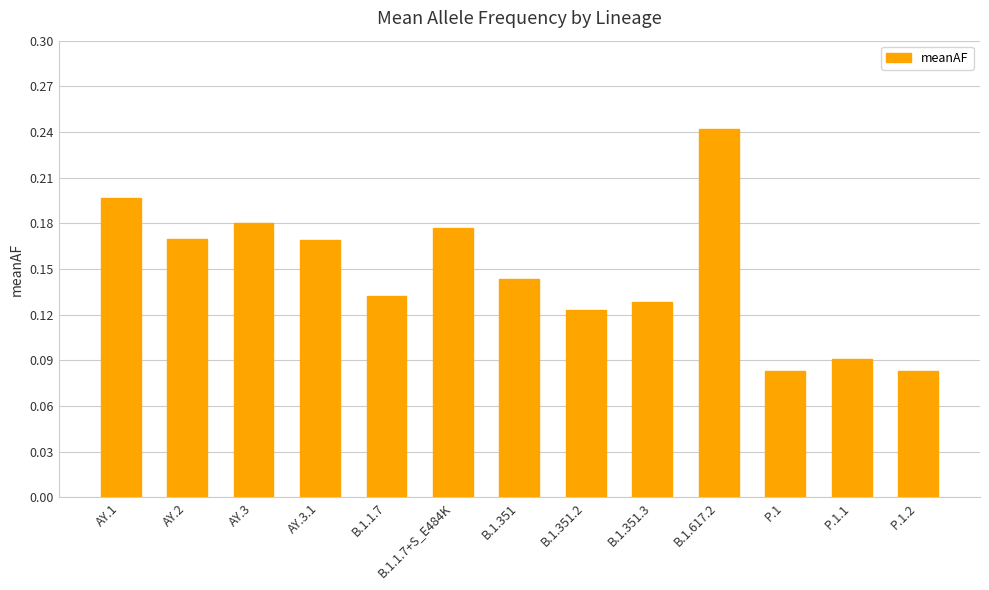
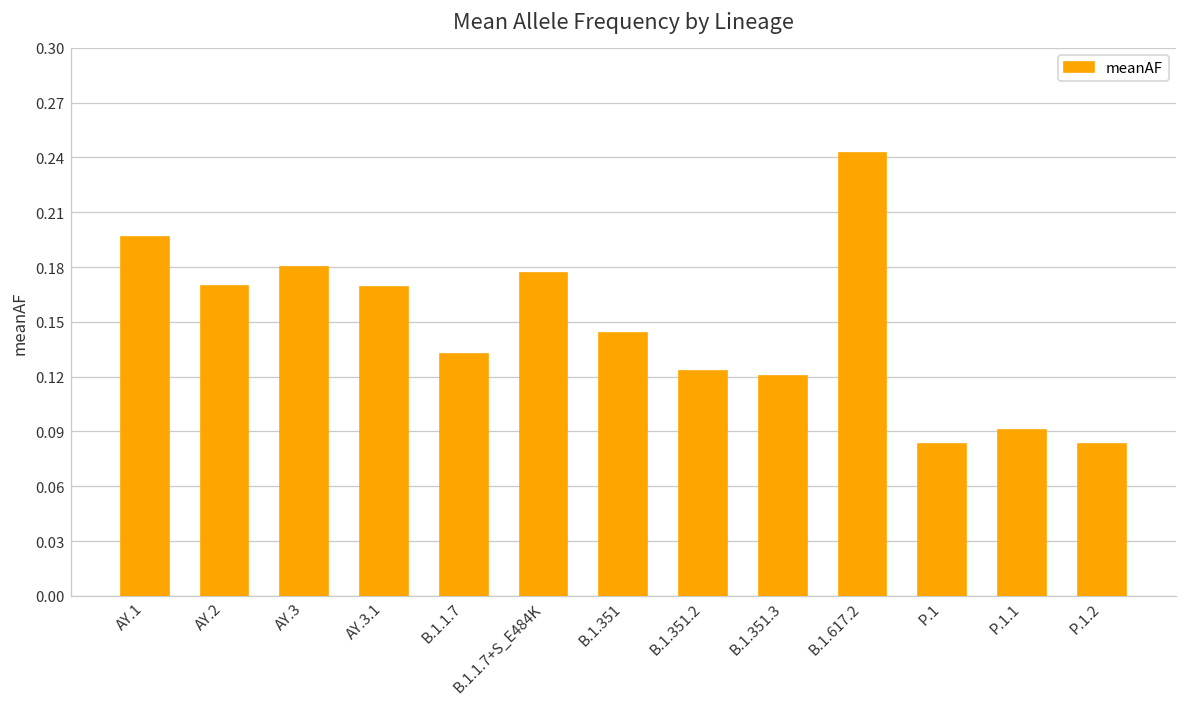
B.1.351.3: 0.128 -> 0.120
